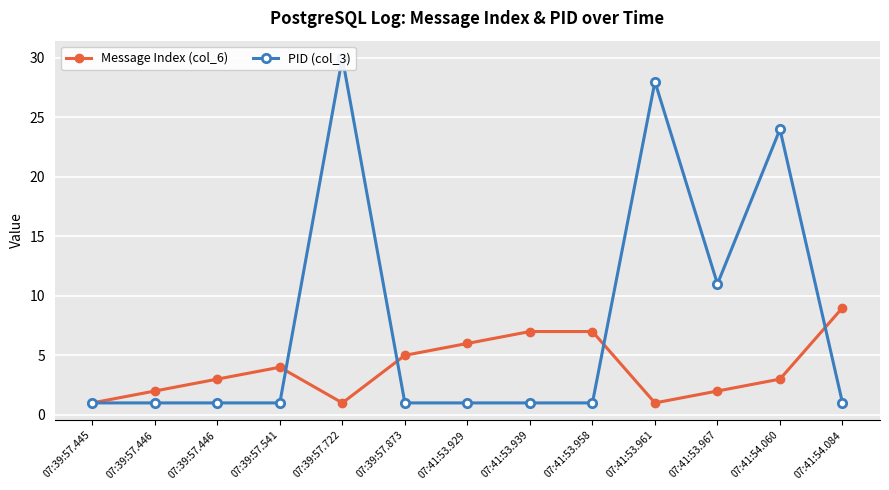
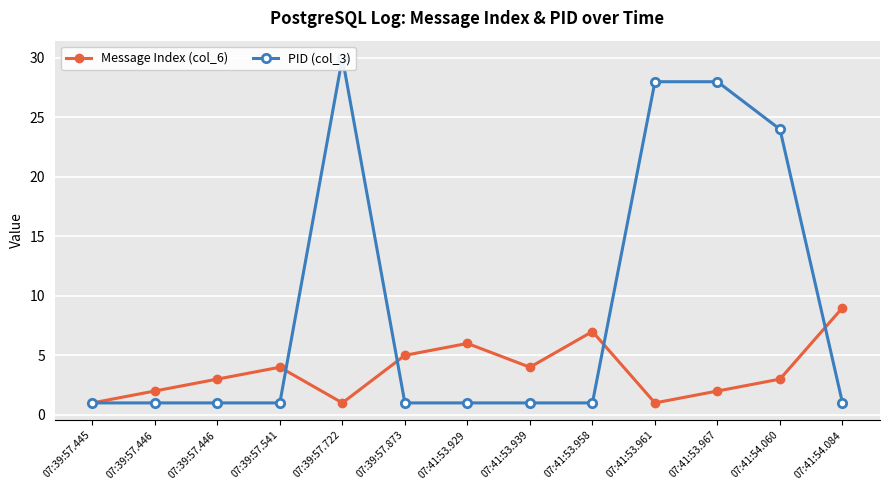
Message Index (col_6), 07:41:53.939: 7 -> 4
PID (col_3), 07:41:53.967: 11 -> 28
